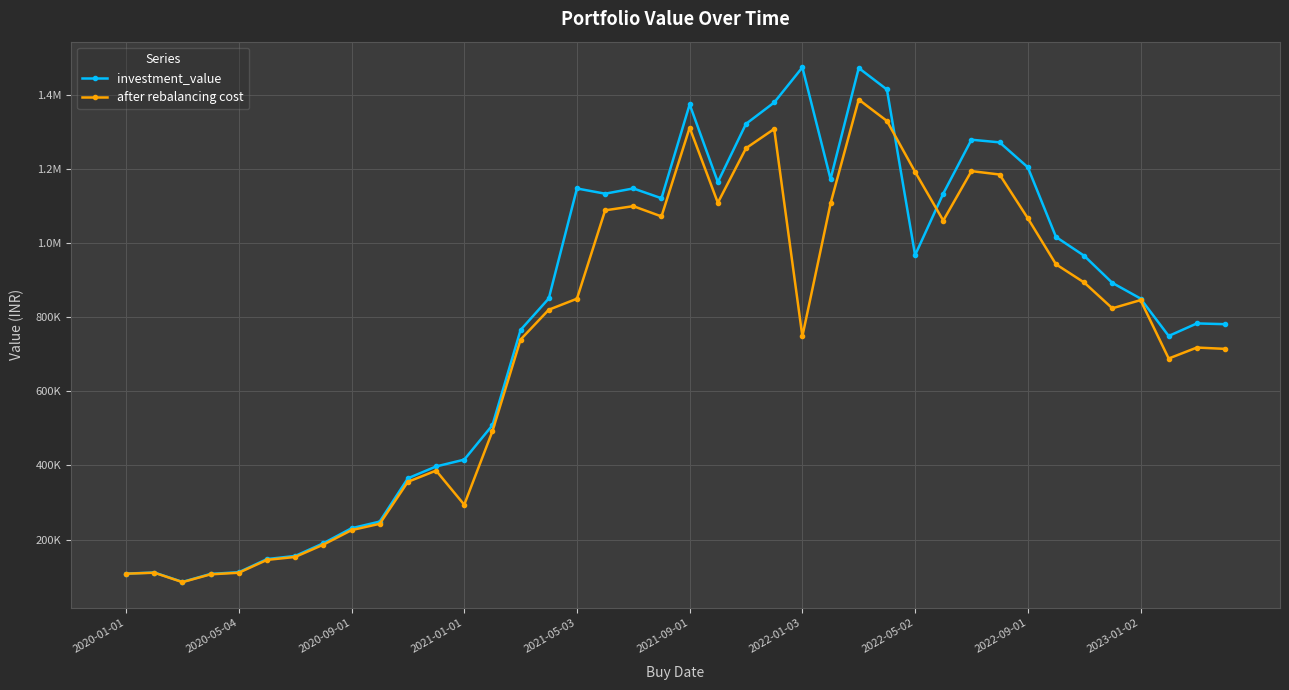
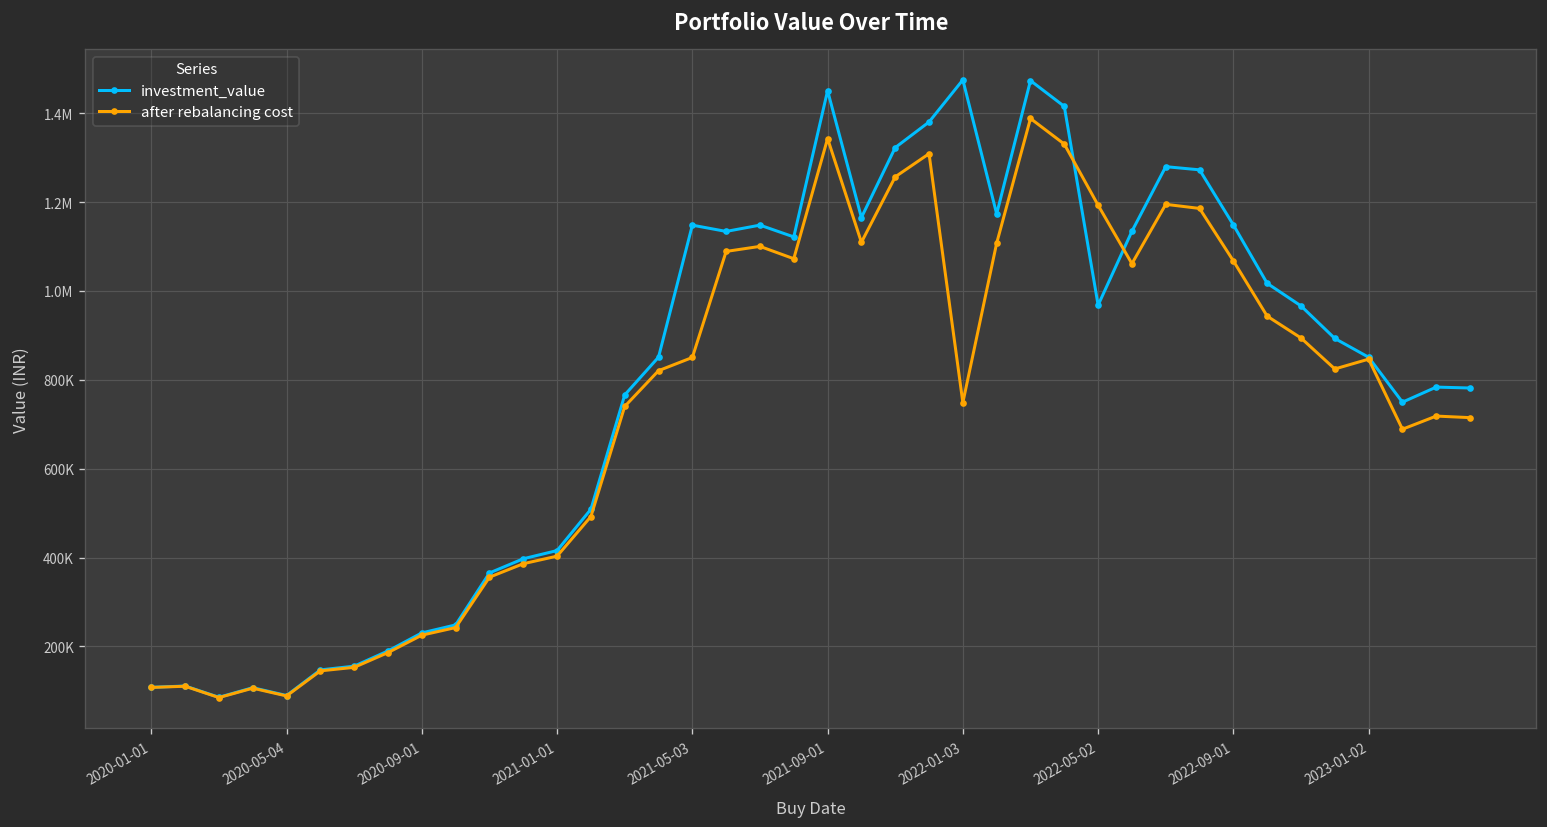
investment_value, 2020-05-04: 110000 -> 90000
after rebalancing cost, 2020-05-04: 110000 -> 90000
after rebalancing cost, 2021-01-01: 290000 -> 400000
investment_value, 2021-09-01: 1380000 -> 1450000
after rebalancing cost, 2021-09-01: 1310000 -> 1340000
investment_value, 2022-09-01: 1210000 -> 1150000
